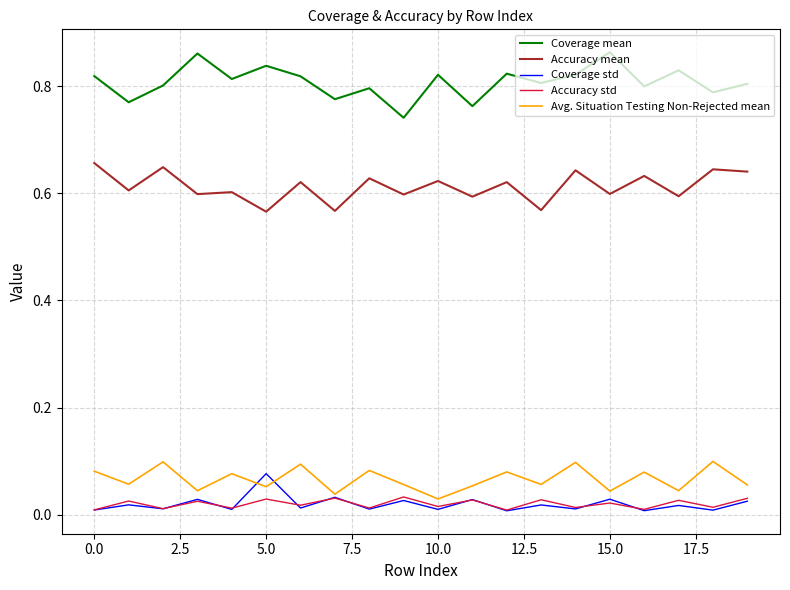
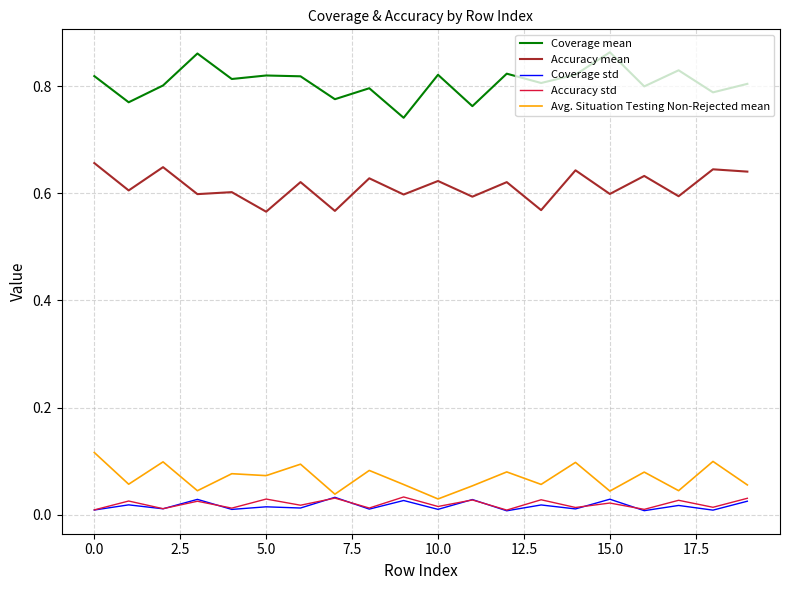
Avg. Situation Testing Non-Rejected mean, 0.0: 0.08 -> 0.12
Coverage mean, 5.0: 0.84 -> 0.82
Coverage std, 5.0: 0.08 -> 0.01
Avg. Situation Testing Non-Rejected mean, 5.0: 0.05 -> 0.07
